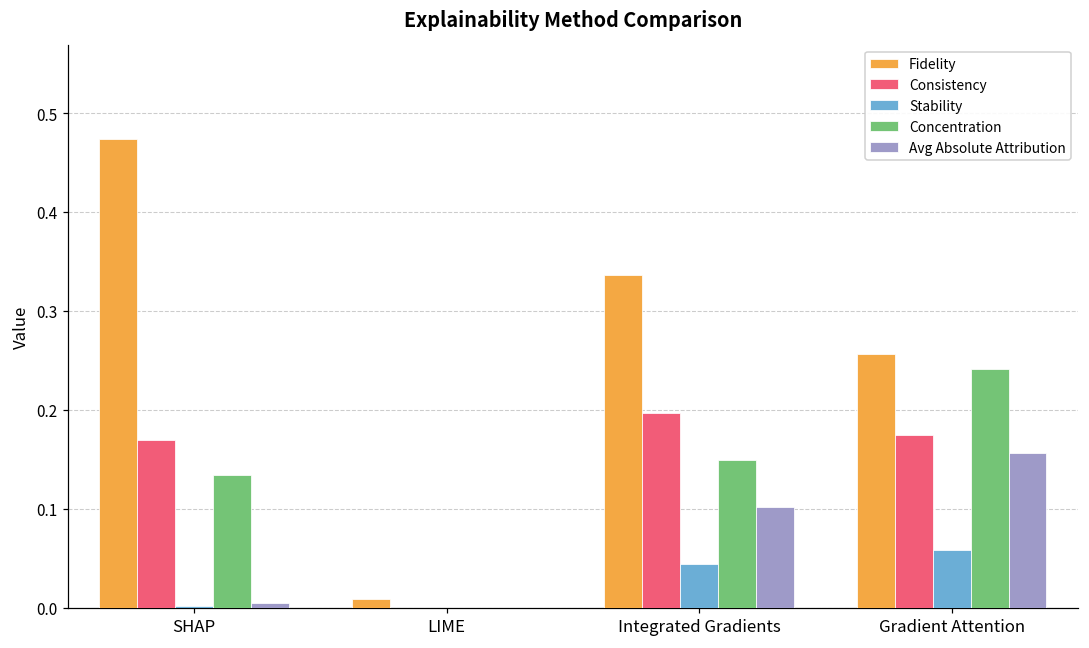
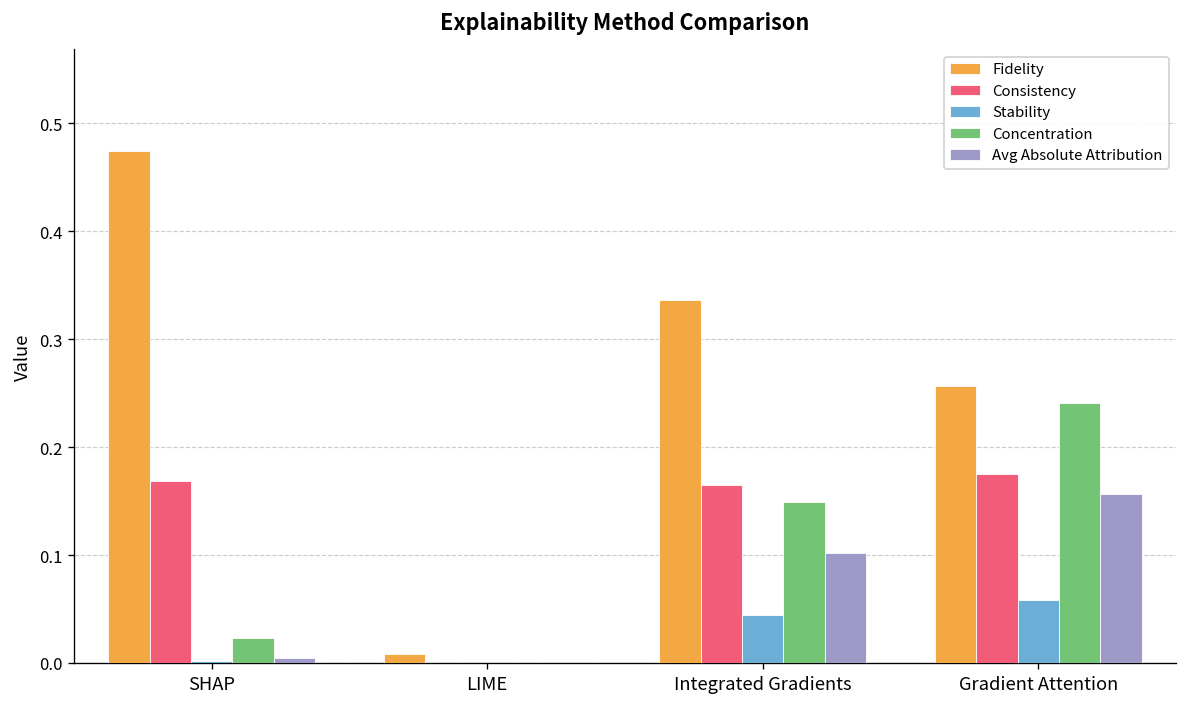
Concentration, SHAP: 0.13 -> 0.02
Consistency, Integrated Gradients: 0.20 -> 0.17
